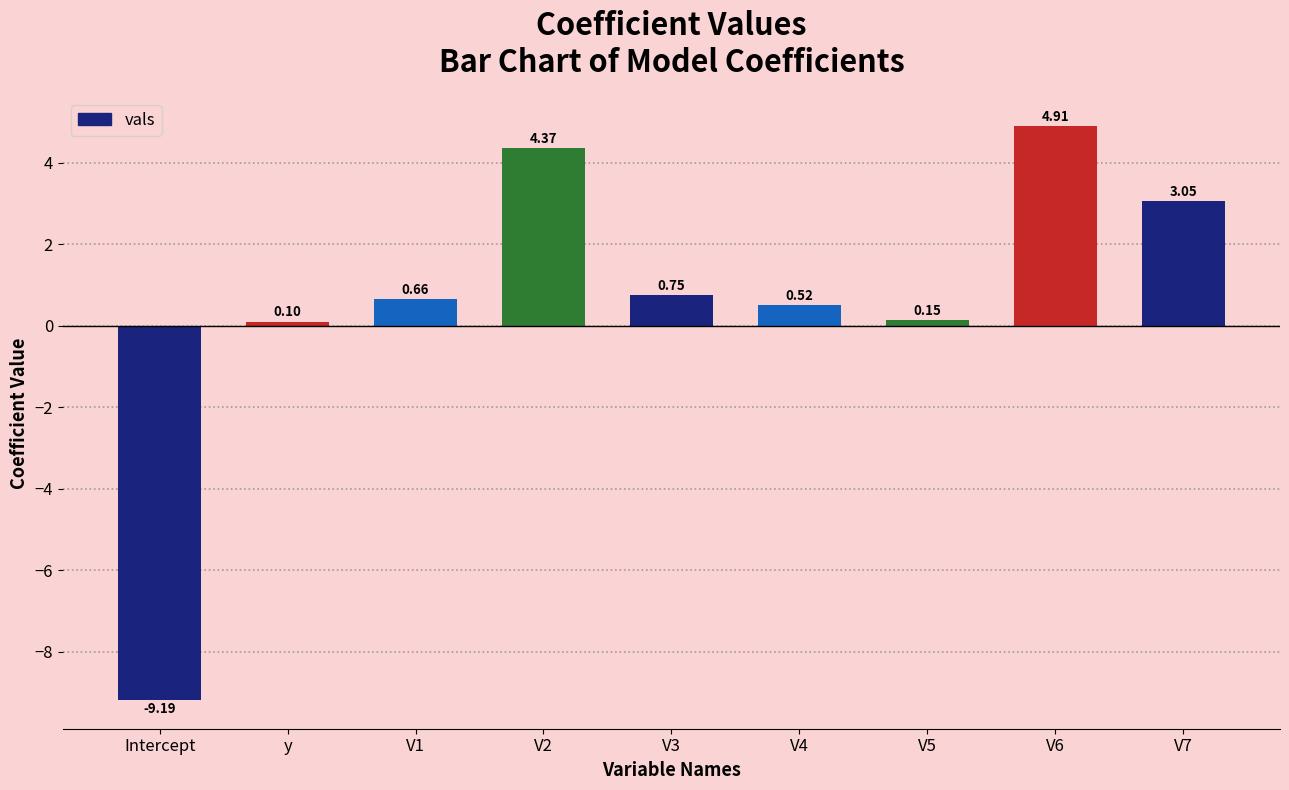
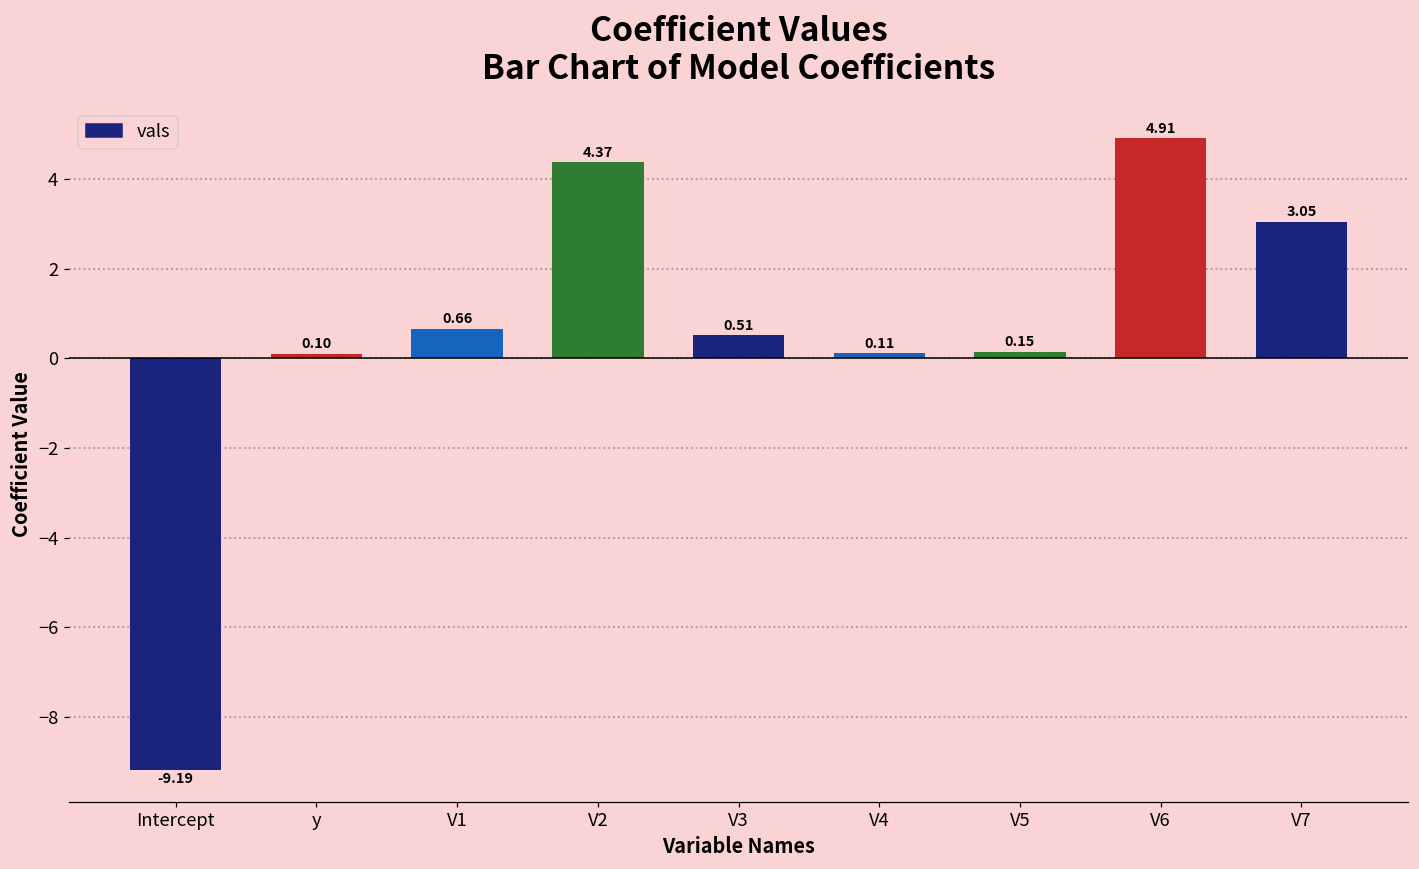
V3: 0.75 -> 0.51
V4: 0.52 -> 0.11
